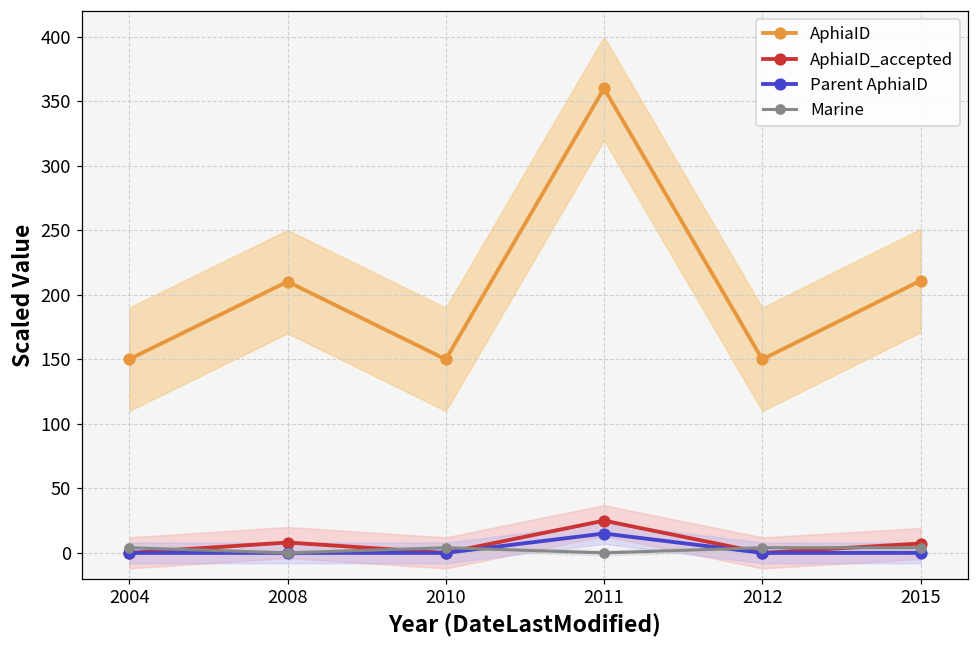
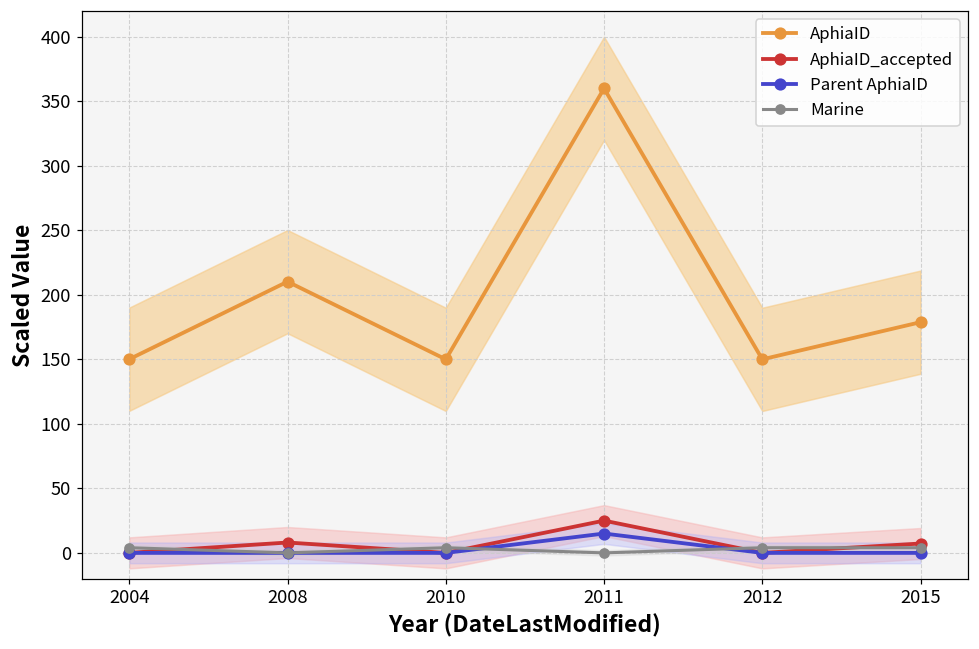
AphiaID, 2015: 211 -> 179
